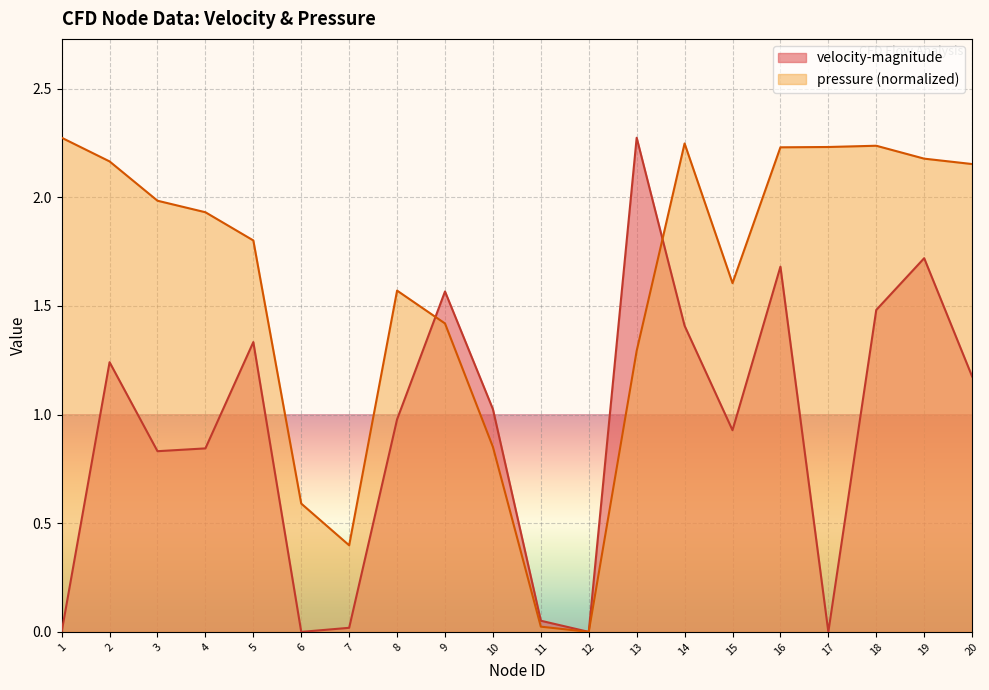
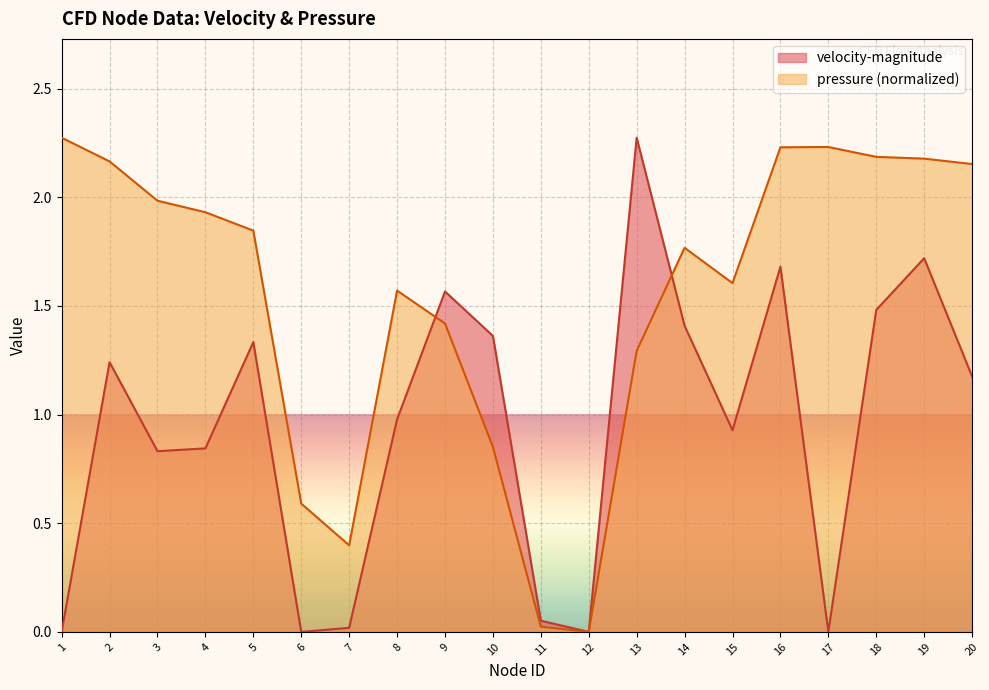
pressure (normalized), 5: 1.80 -> 1.85
velocity-magnitude, 10: 1.03 -> 1.36
pressure (normalized), 14: 2.25 -> 1.77
pressure (normalized), 18: 2.24 -> 2.19
